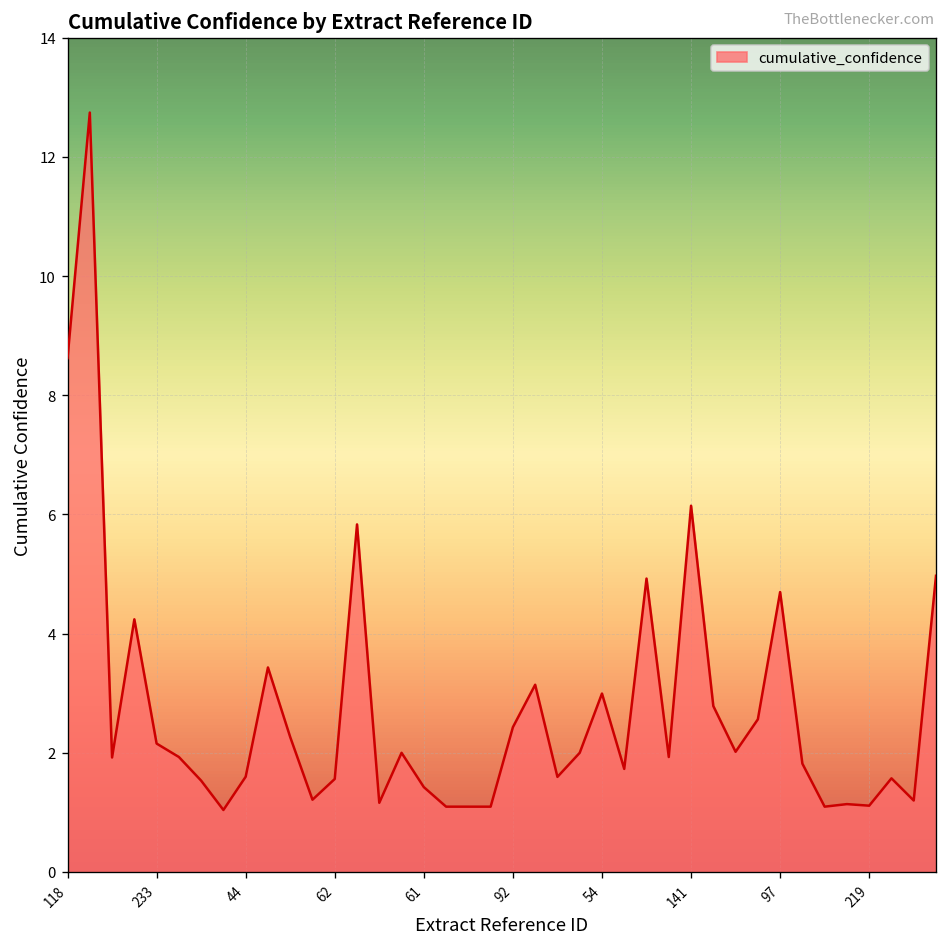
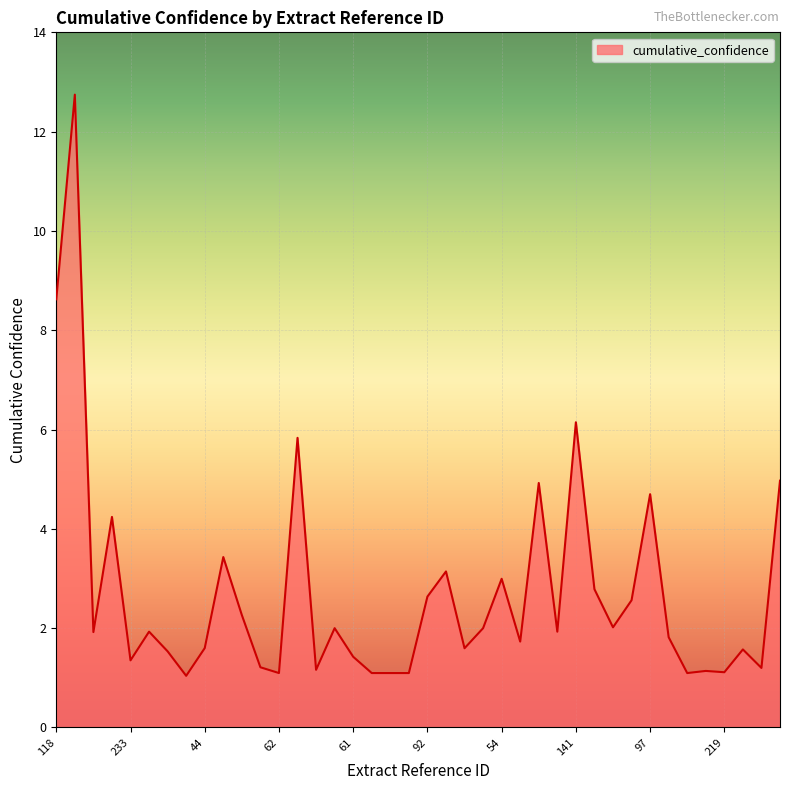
233: 2.2 -> 1.4
62: 1.6 -> 1.1
92: 2.4 -> 2.6
